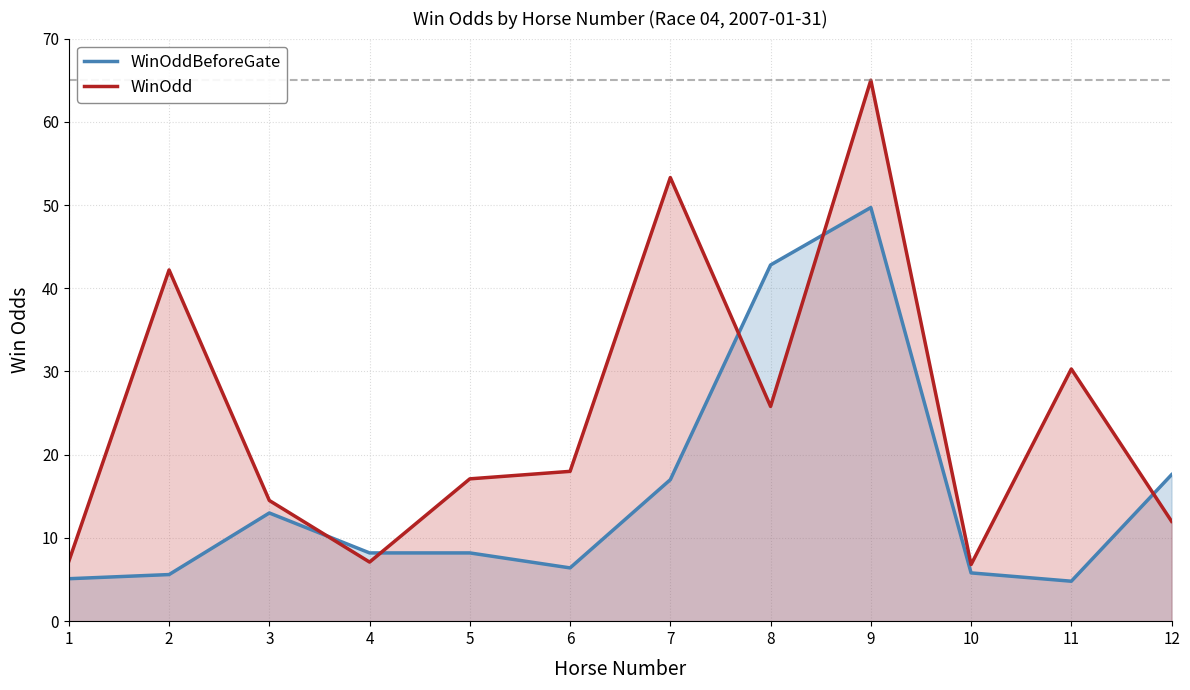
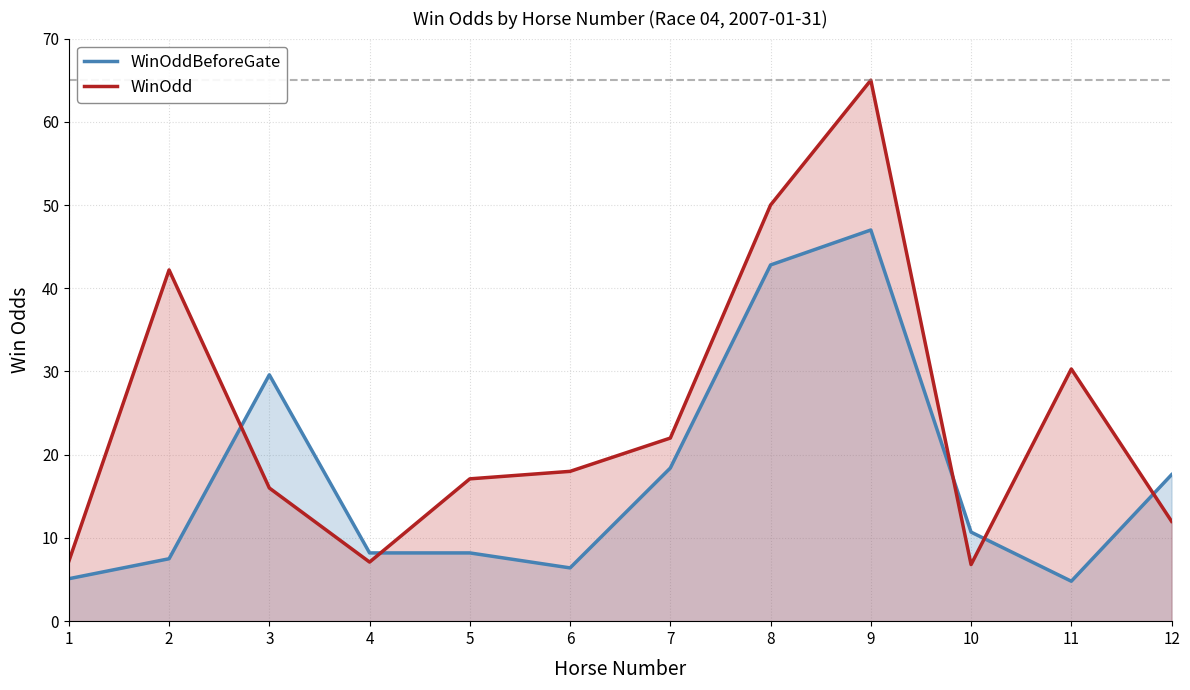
WinOddBeforeGate, 2: 6 -> 8
WinOddBeforeGate, 3: 13 -> 30
WinOdd, 3: 15 -> 16
WinOddBeforeGate, 7: 17 -> 18
WinOdd, 7: 53 -> 22
WinOdd, 8: 26 -> 50
WinOddBeforeGate, 9: 50 -> 47
WinOddBeforeGate, 10: 6 -> 11
